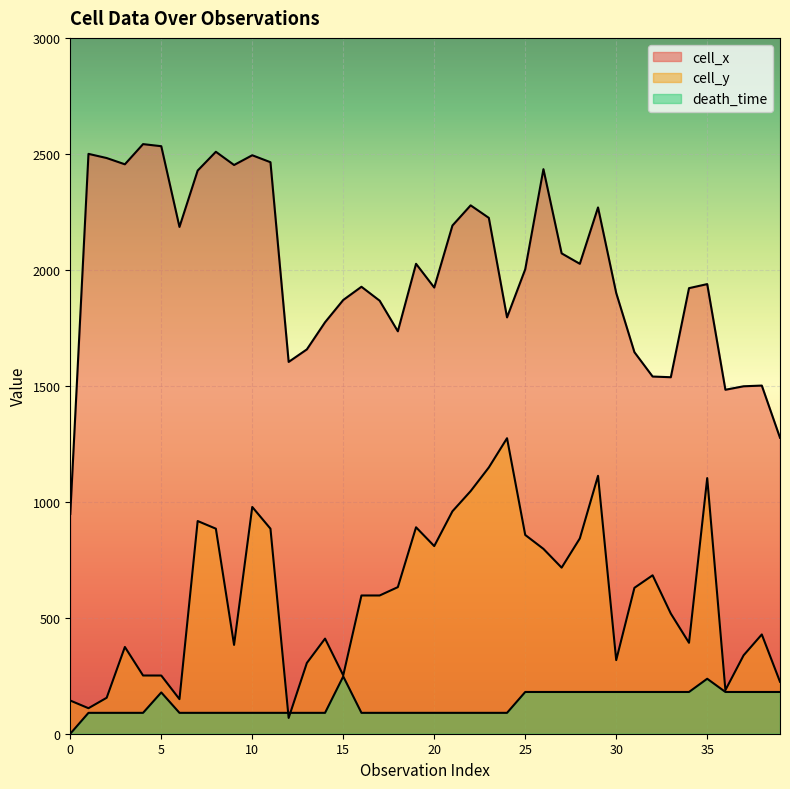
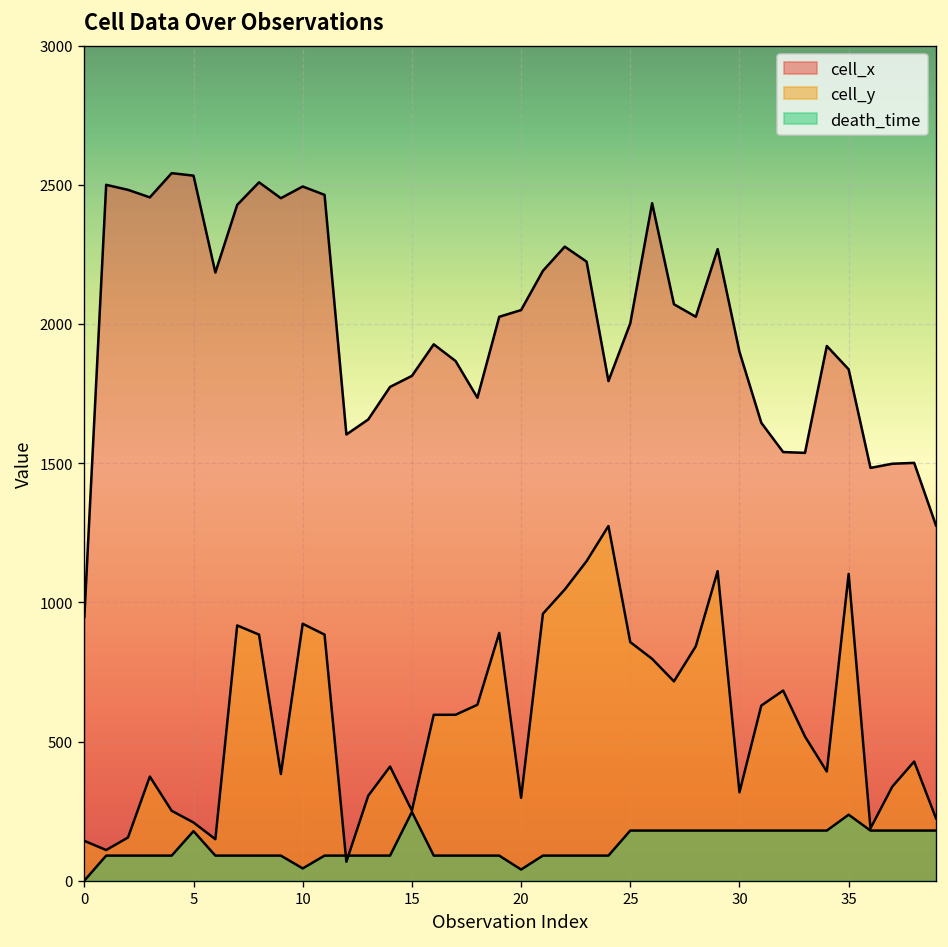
cell_y, 5: 250 -> 210
cell_y, 10: 980 -> 920
death_time, 10: 90 -> 40
cell_x, 15: 1870 -> 1810
cell_x, 20: 1920 -> 2050
cell_y, 20: 810 -> 300
death_time, 20: 90 -> 40
cell_x, 35: 1940 -> 1840
